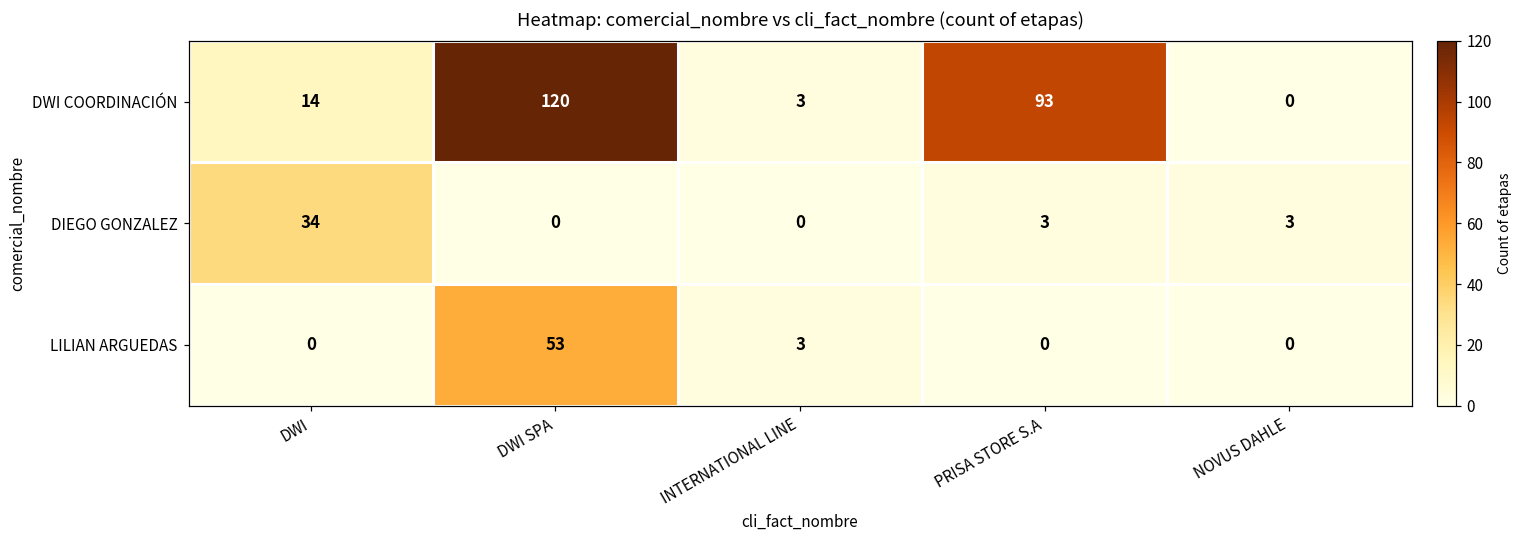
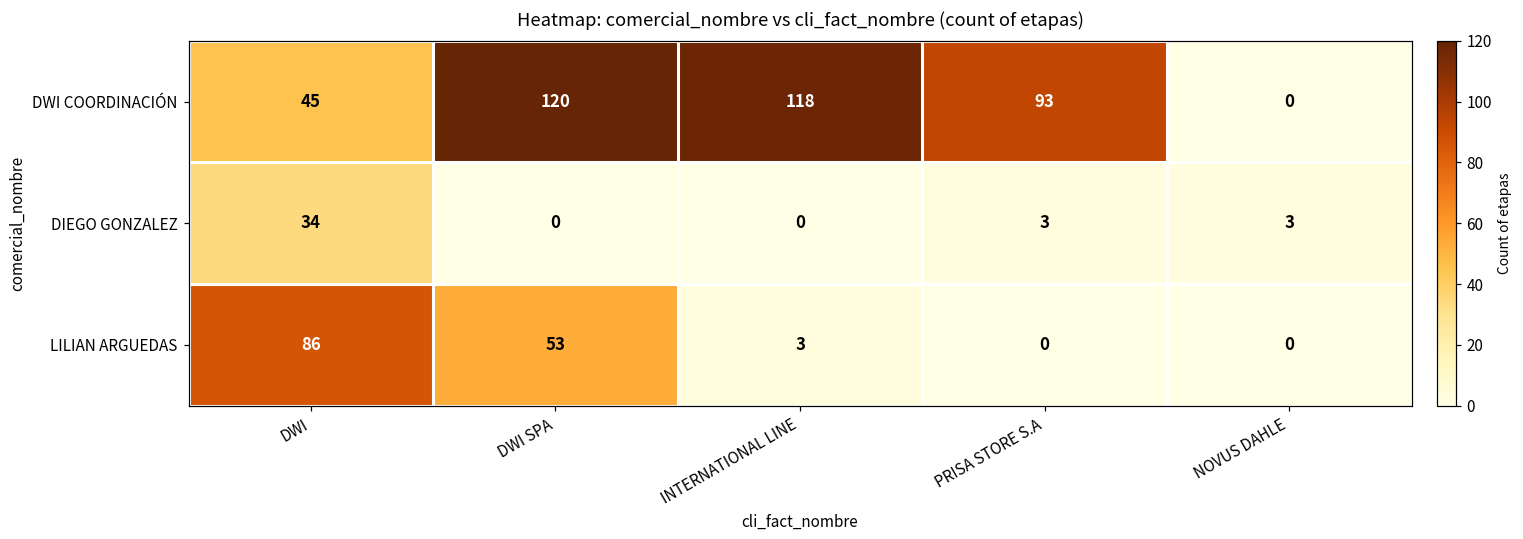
DWI COORDINACIÓN, DWI: 14 -> 45
DWI COORDINACIÓN, INTERNATIONAL LINE: 3 -> 118
LILIAN ARGUEDAS, DWI: 0 -> 86
